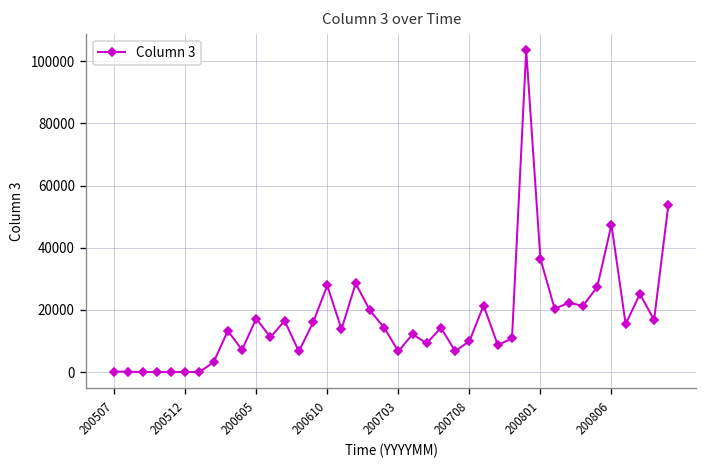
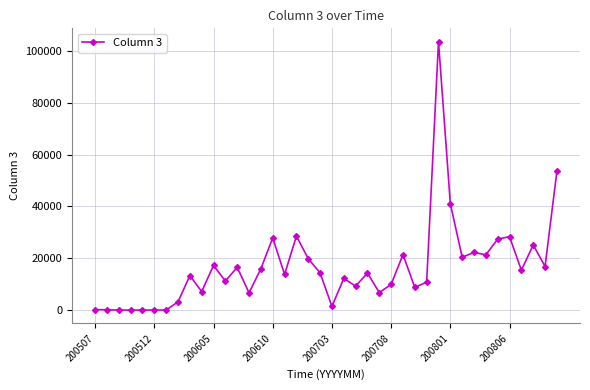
200703: 7000 -> 1000
200801: 36000 -> 41000
200806: 47000 -> 28000
